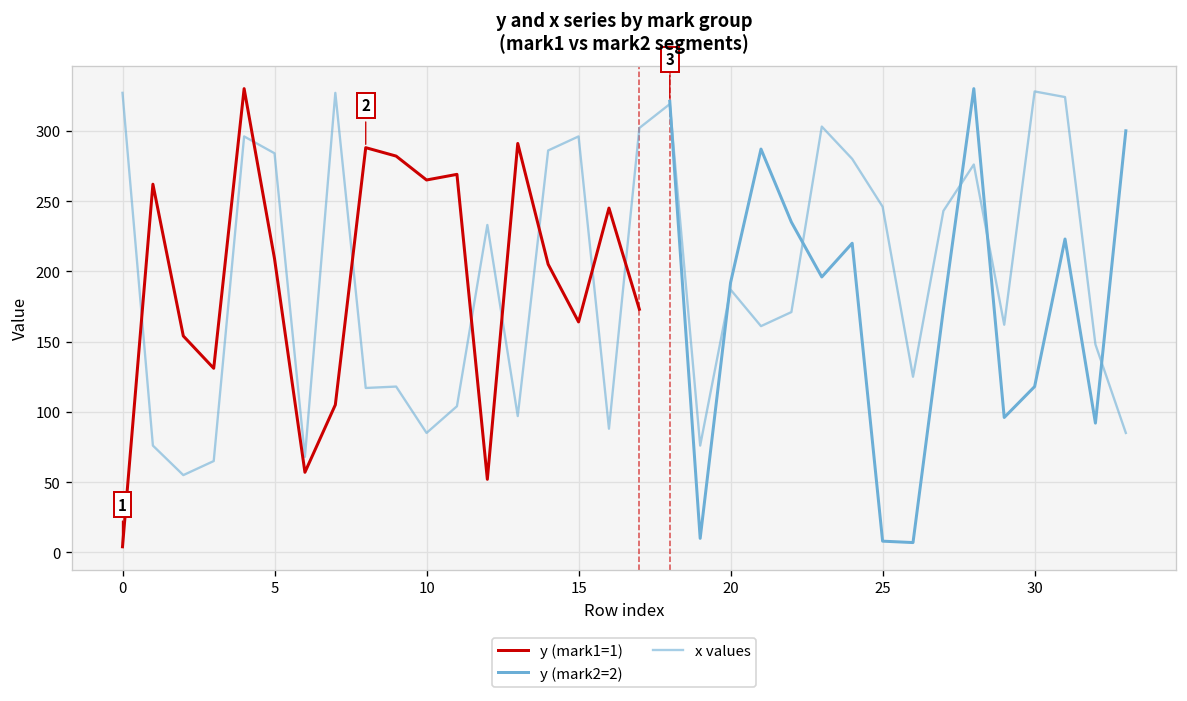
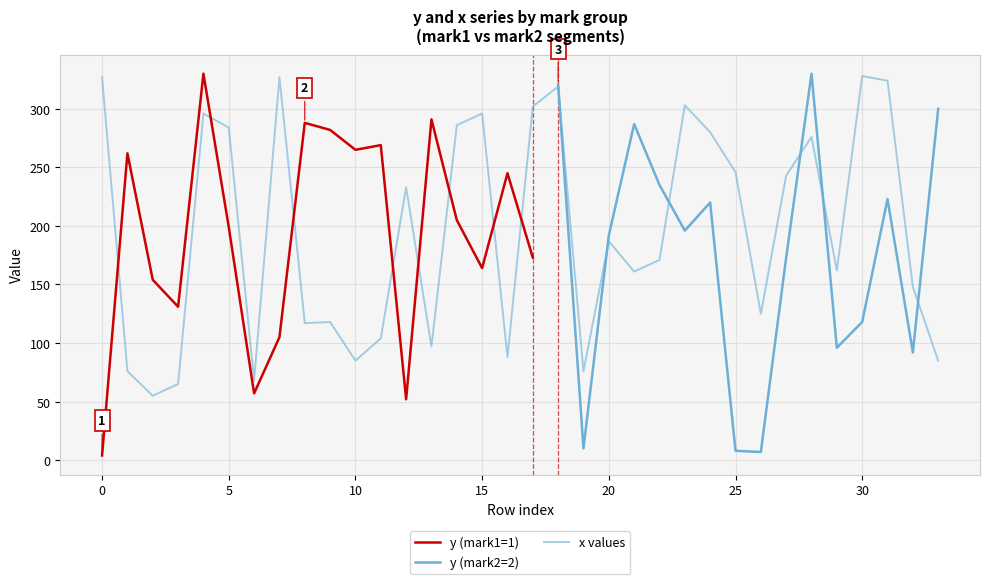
y (mark1=1), 5: 209 -> 199
